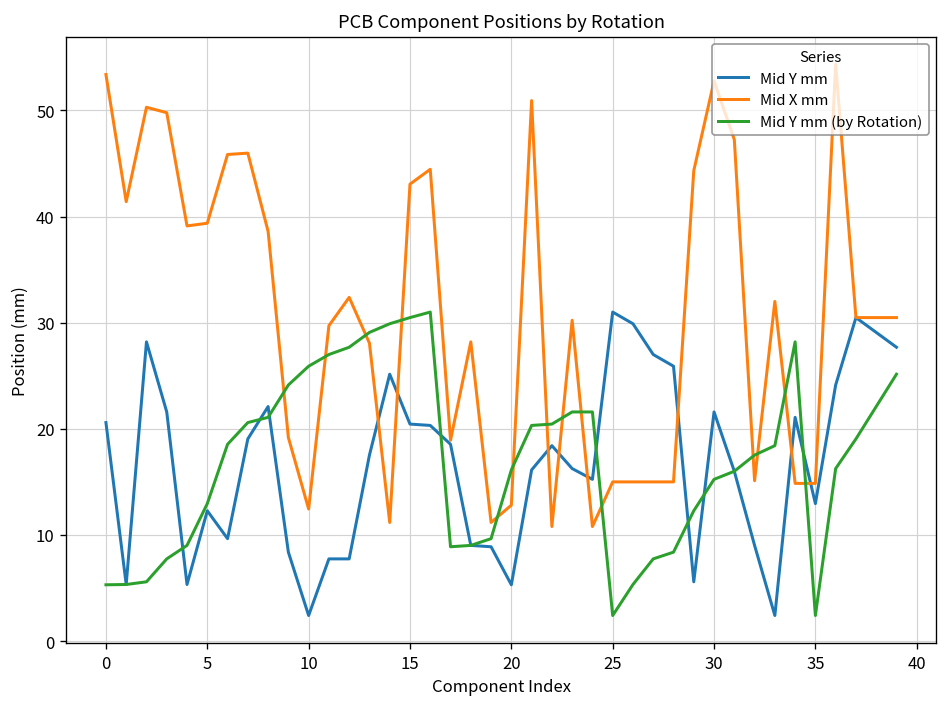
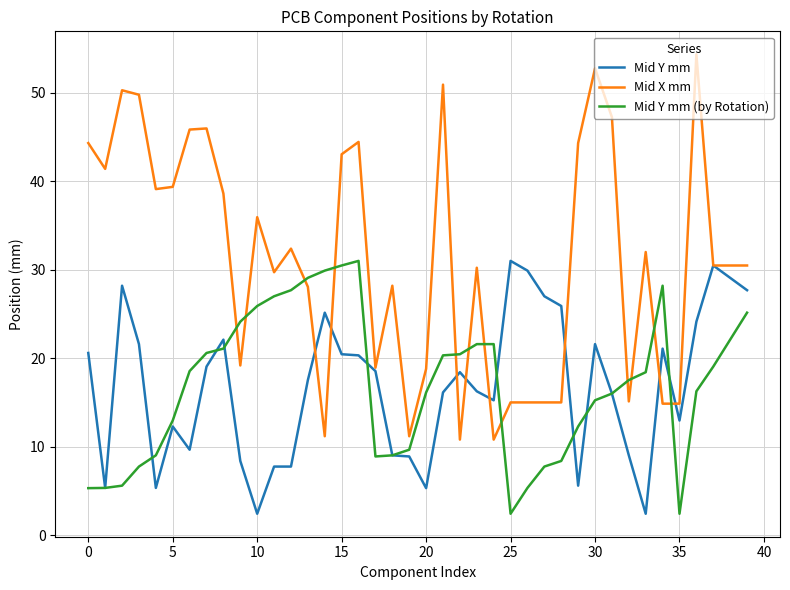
Mid X mm, 0: 53 -> 44
Mid X mm, 10: 12 -> 36
Mid X mm, 20: 13 -> 19
